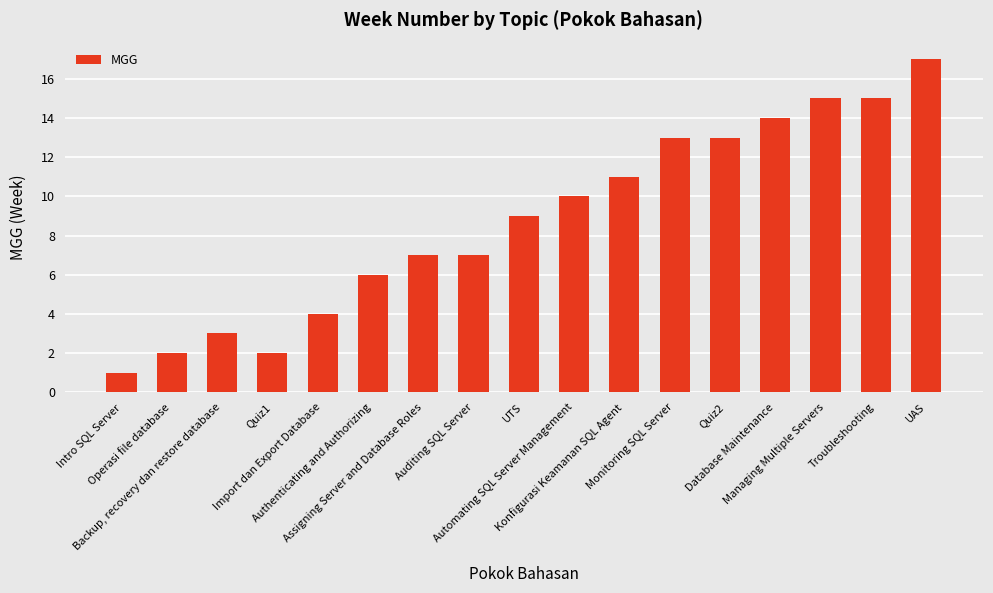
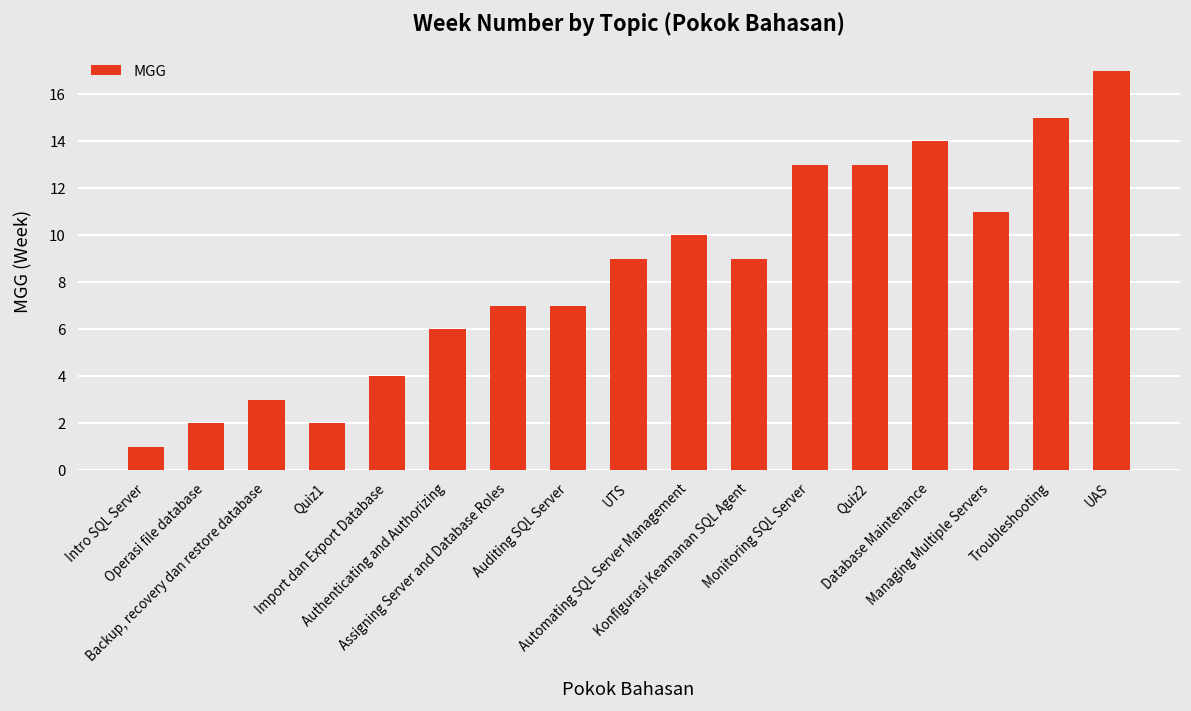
Konfigurasi Keamanan SQL Agent: 11 -> 9
Managing Multiple Servers: 15 -> 11
